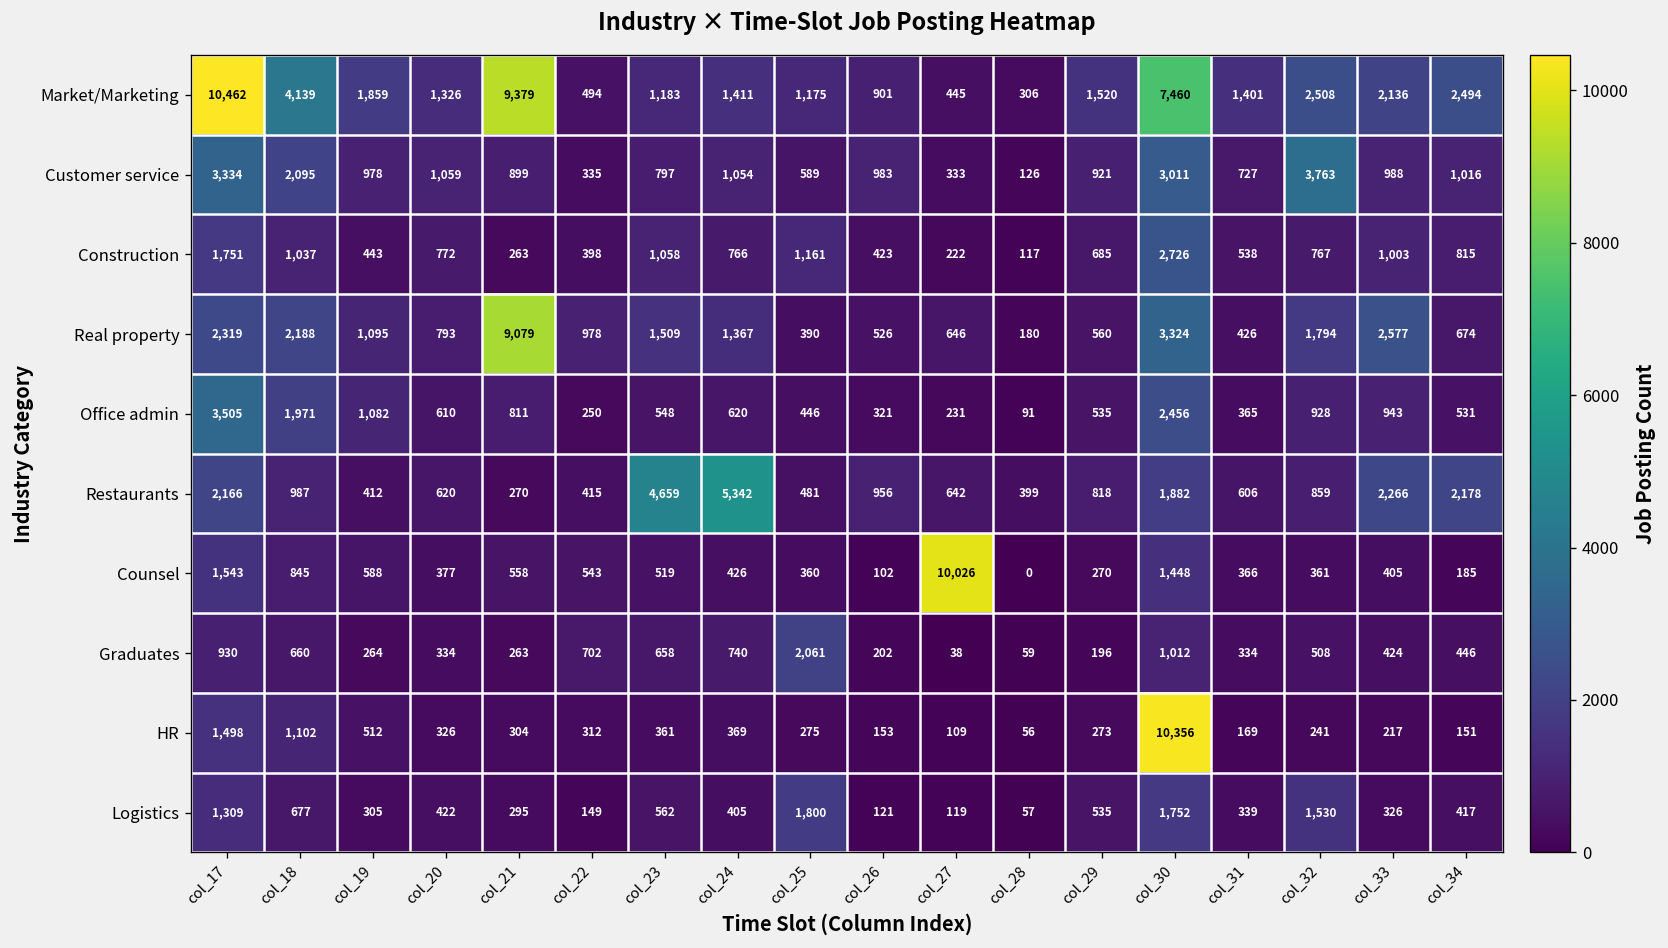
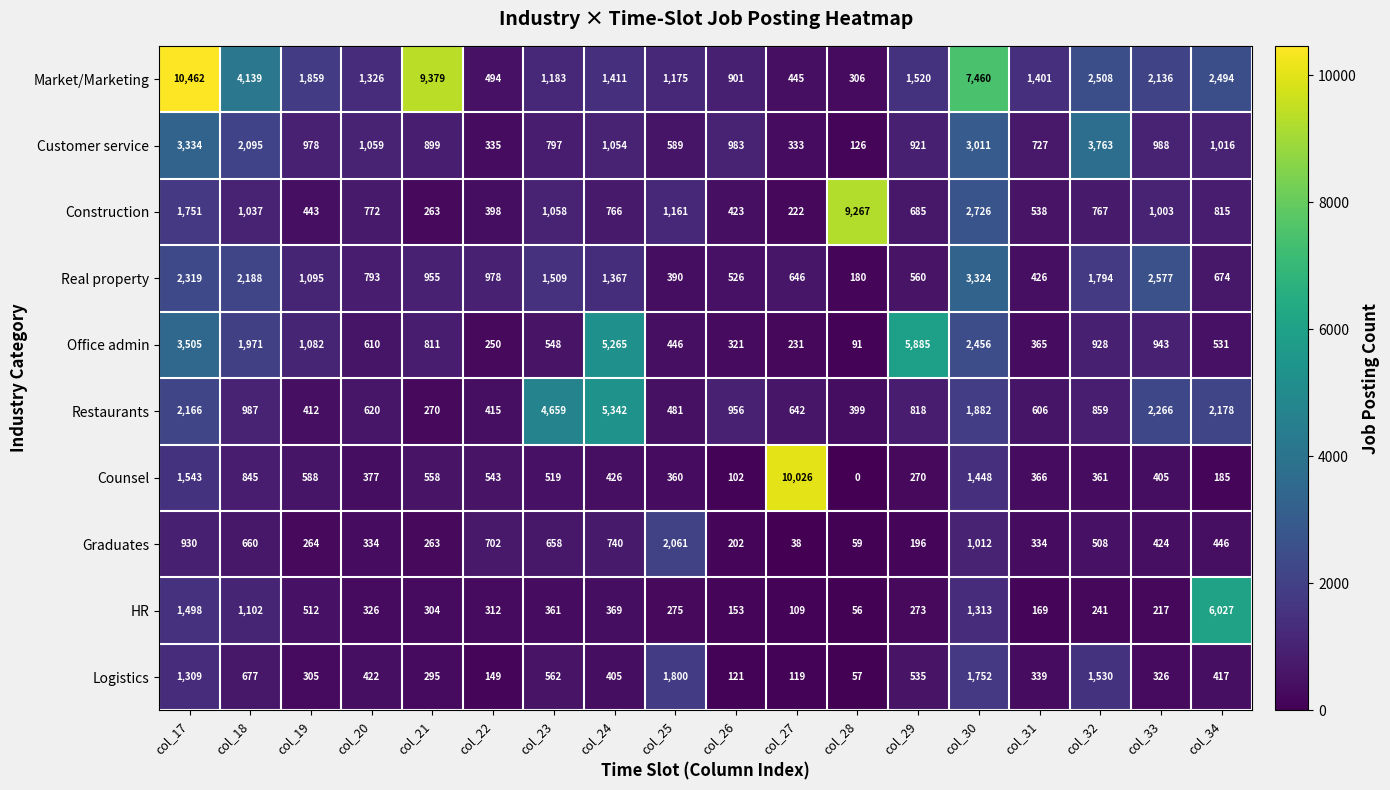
Construction, col_28: 117 -> 9,267
Real property, col_21: 9,079 -> 955
Office admin, col_24: 620 -> 5,265
Office admin, col_29: 535 -> 5,885
HR, col_30: 10,356 -> 1,313
HR, col_34: 151 -> 6,027
